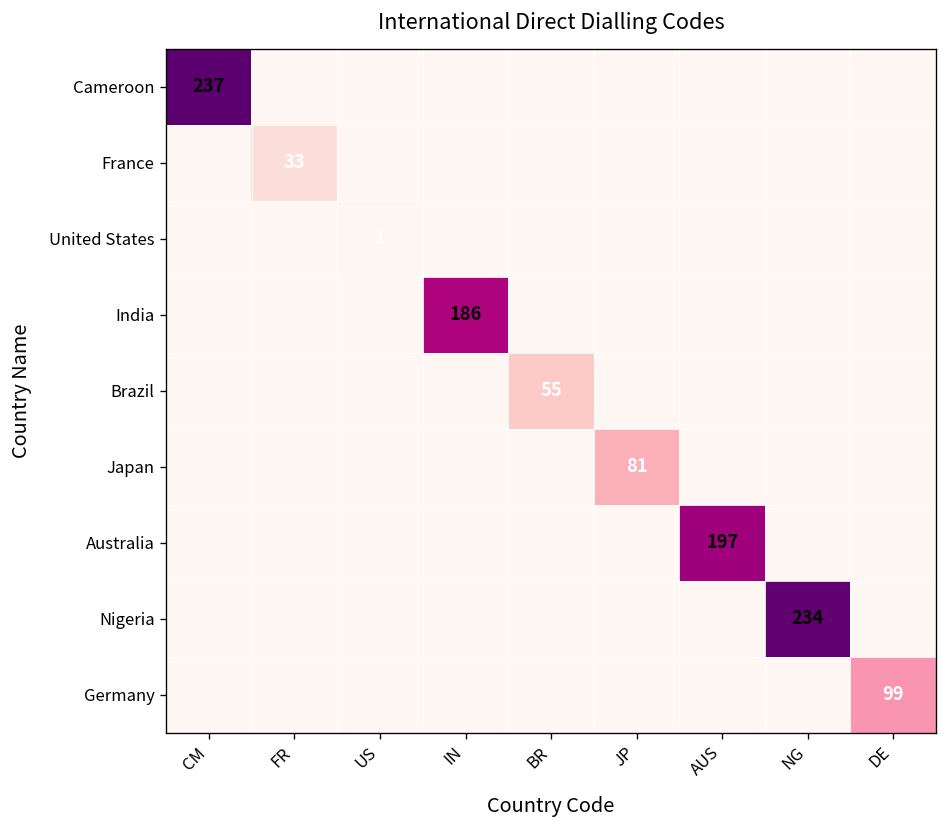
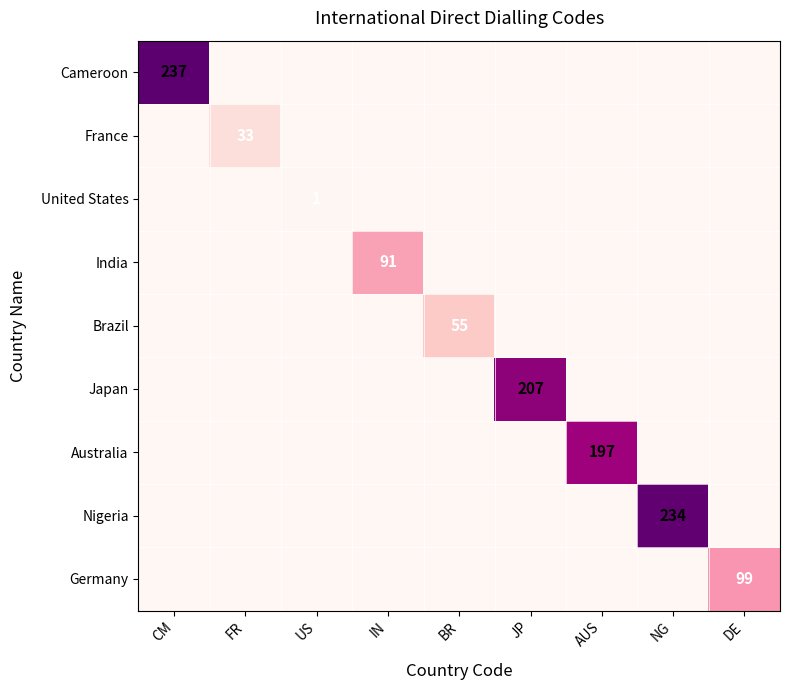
India, IN: 186 -> 91
Japan, JP: 81 -> 207
